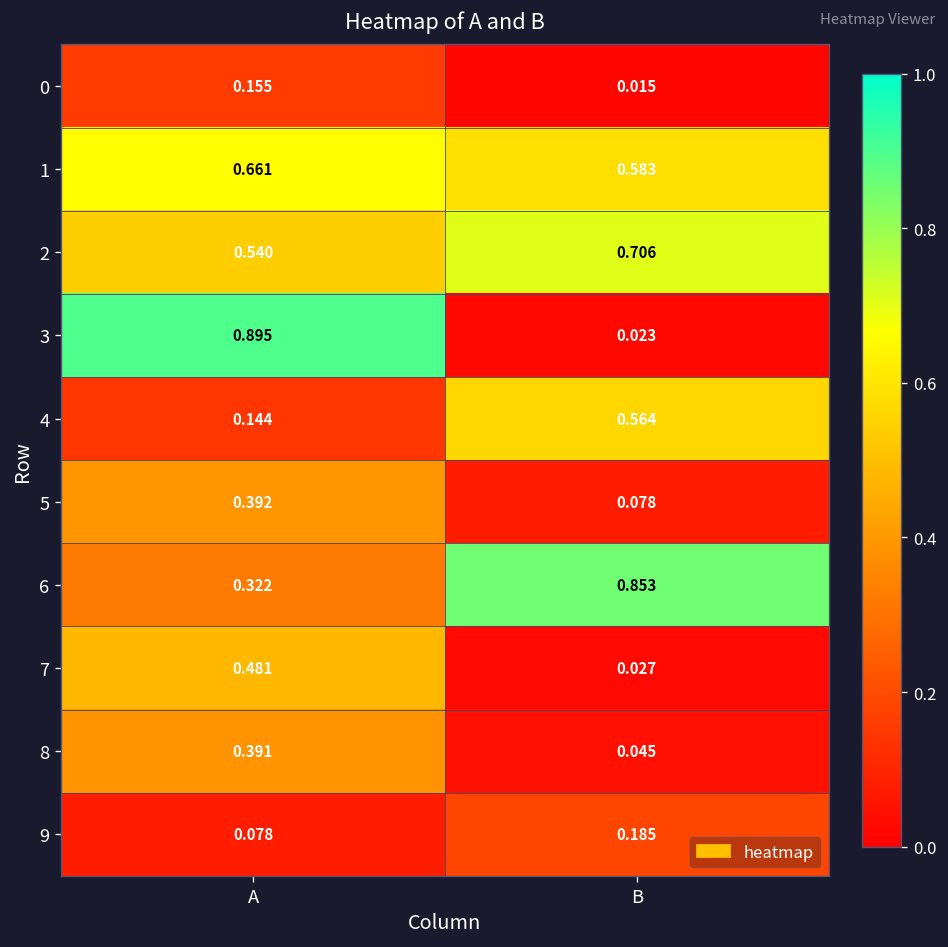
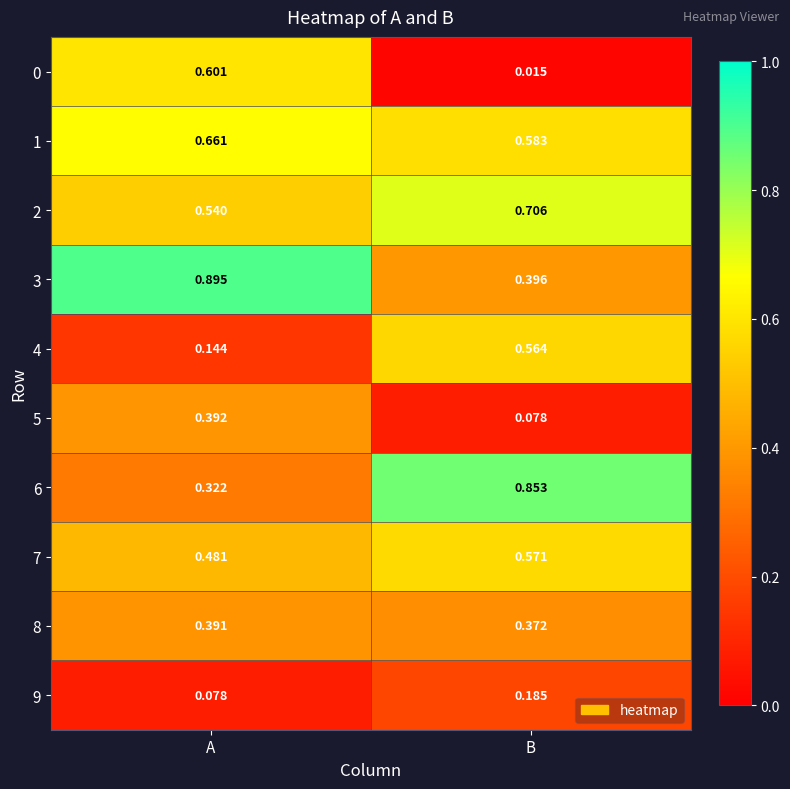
0, A: 0.155 -> 0.601
3, B: 0.023 -> 0.396
7, B: 0.027 -> 0.571
8, B: 0.045 -> 0.372
